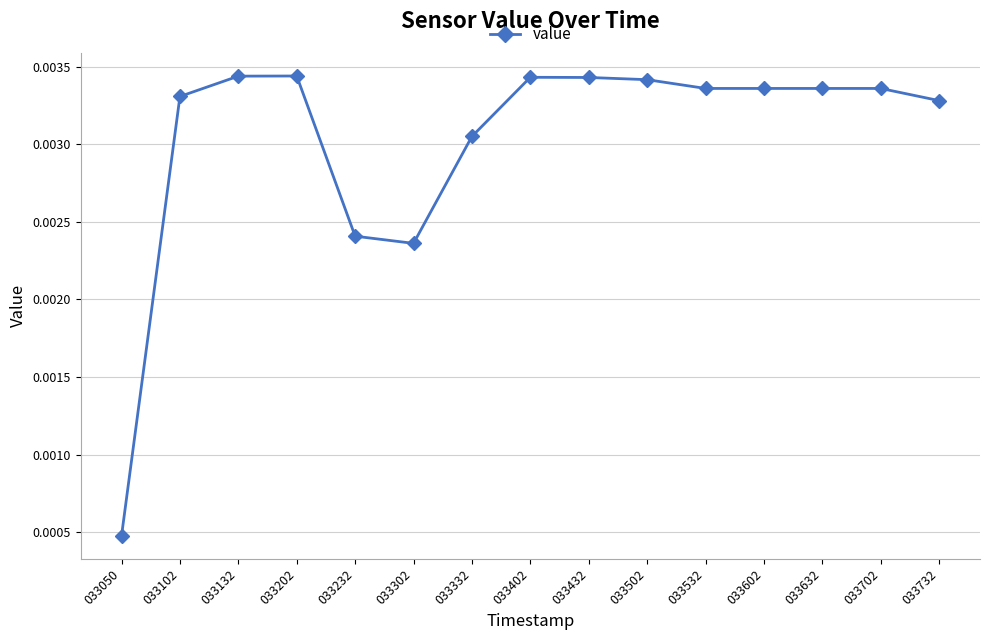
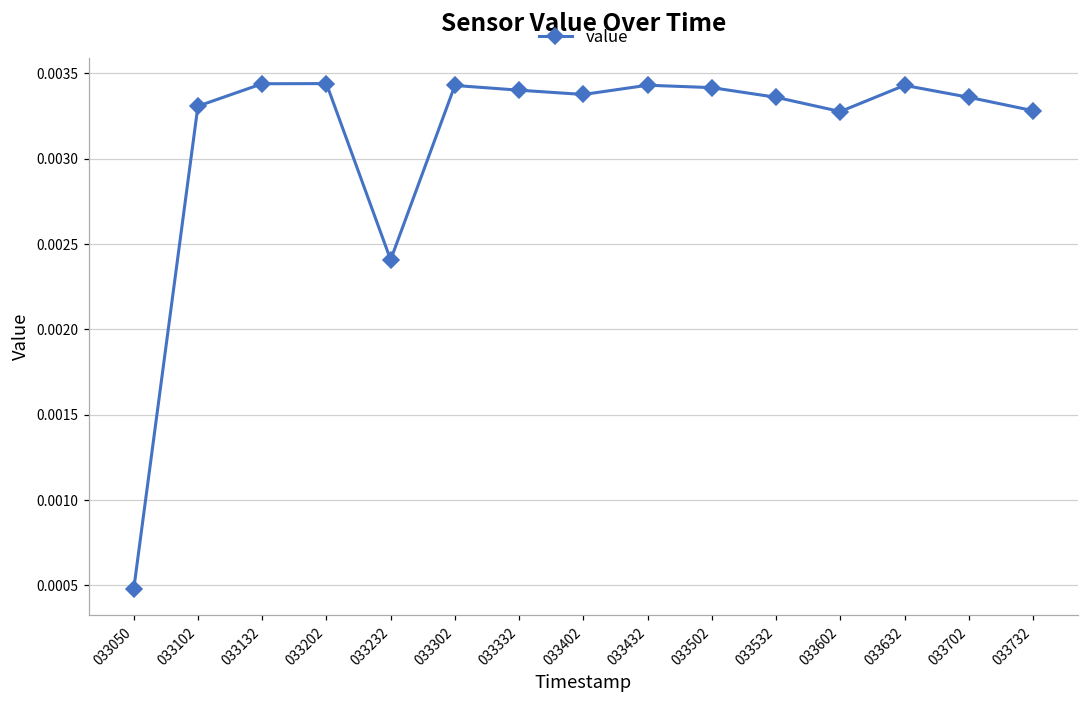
033302: 0.00236 -> 0.00343
033332: 0.00305 -> 0.00340
033402: 0.00343 -> 0.00338
033602: 0.00336 -> 0.00328
033632: 0.00336 -> 0.00343
